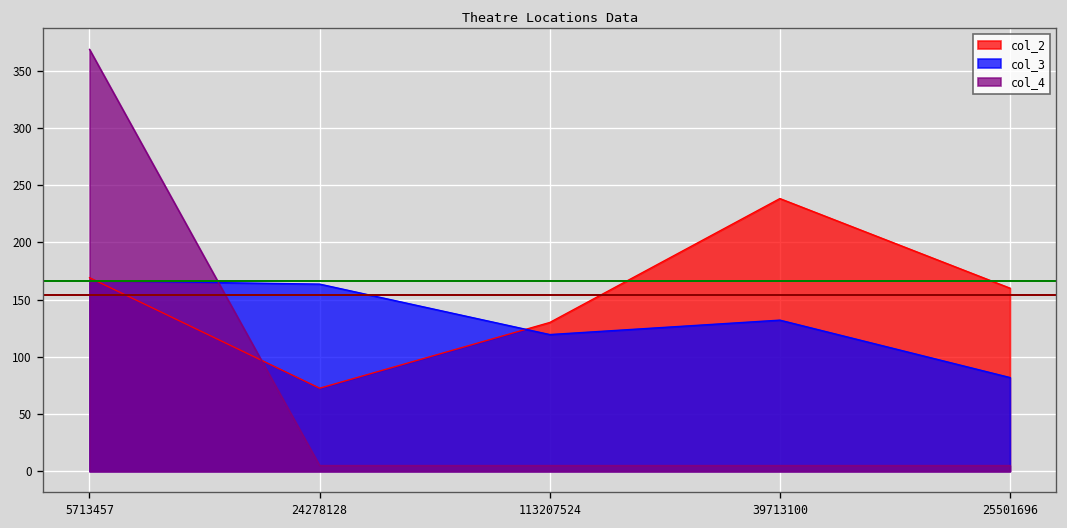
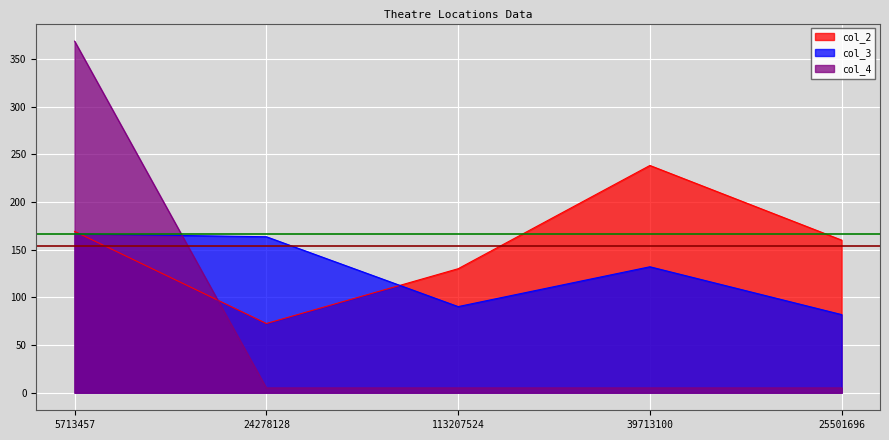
col_3, 113207524: 120 -> 90
